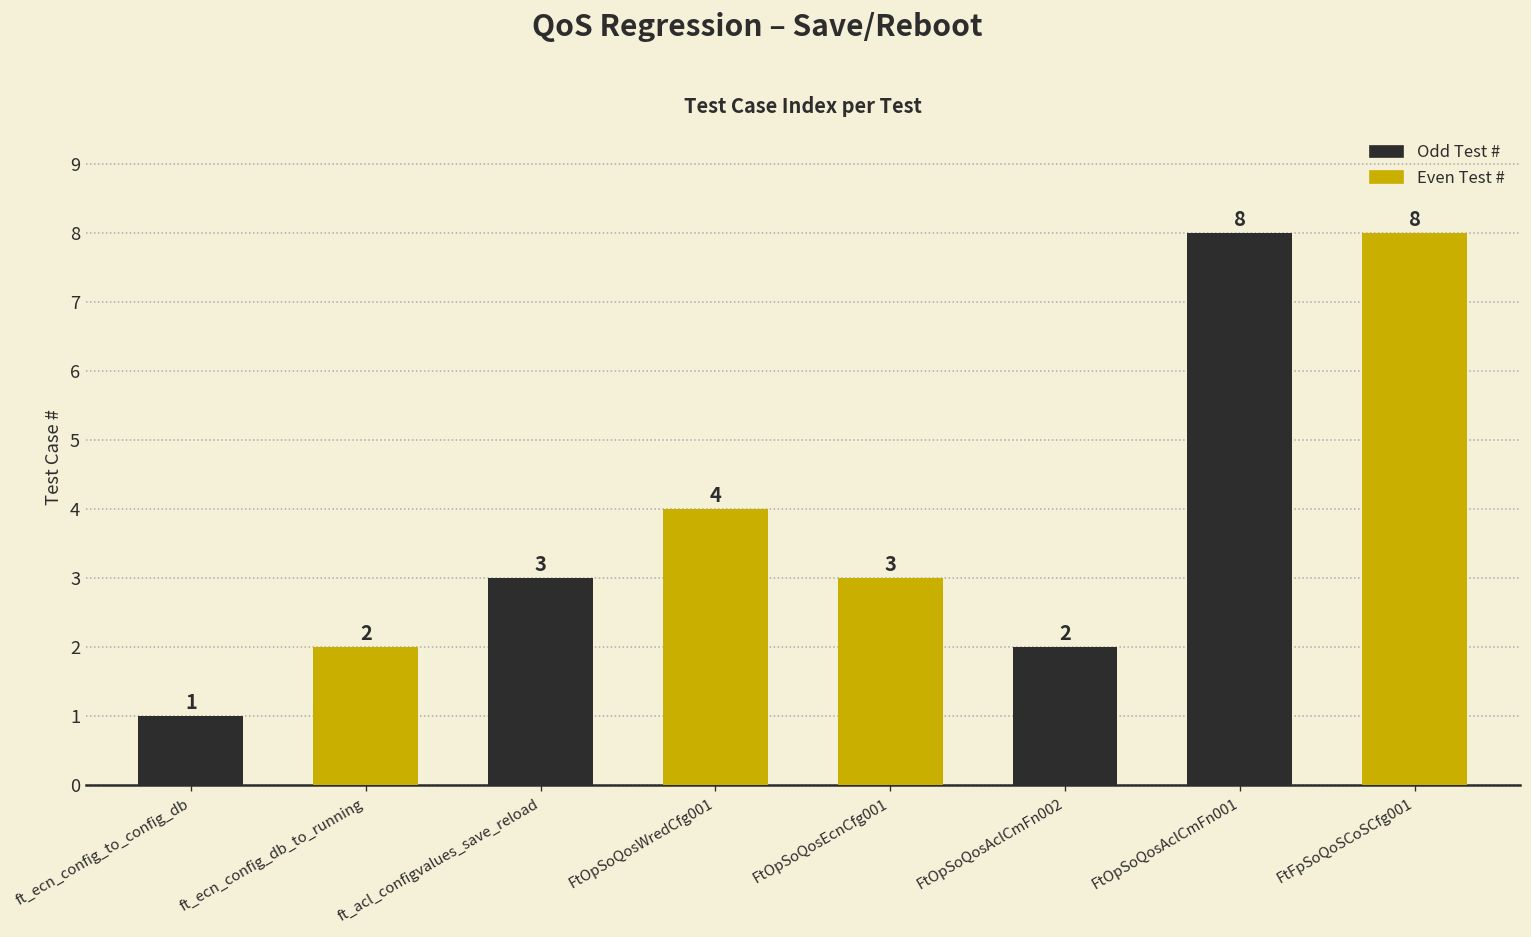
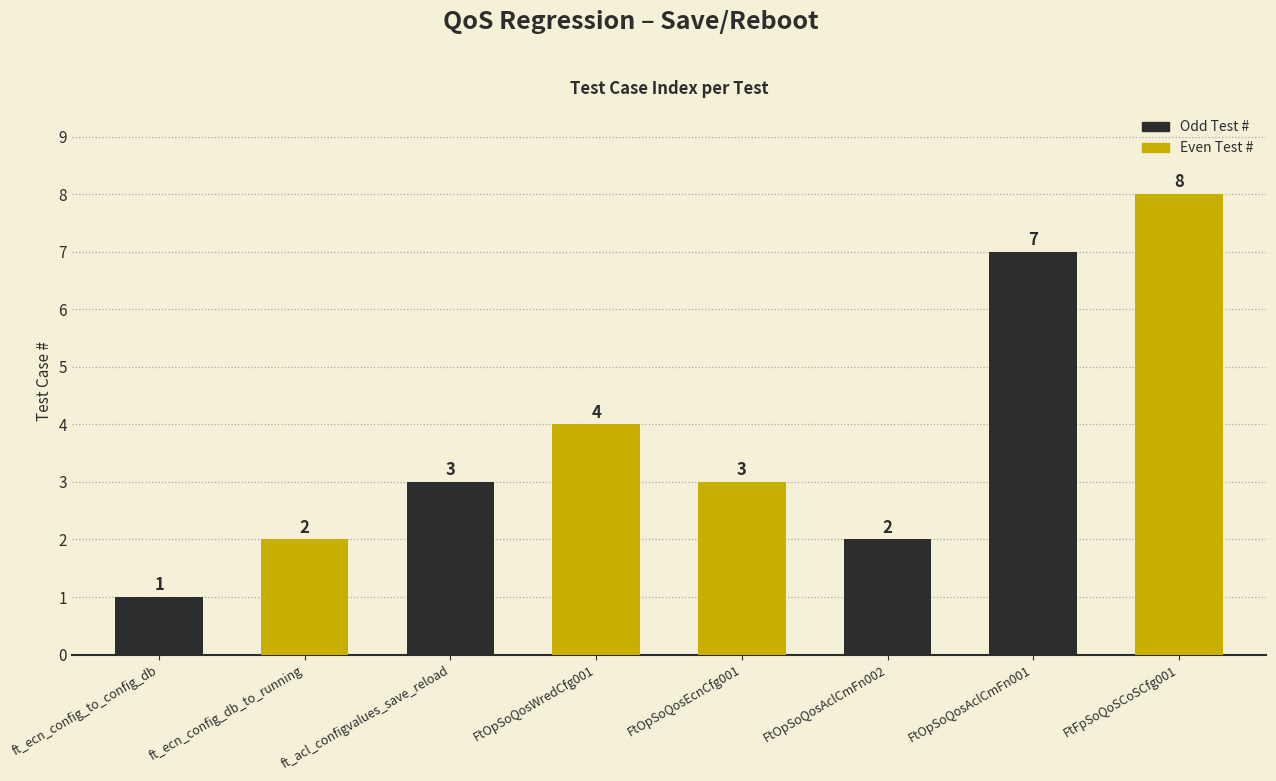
FtOpSoQosAclCmFn001: 8 -> 7
